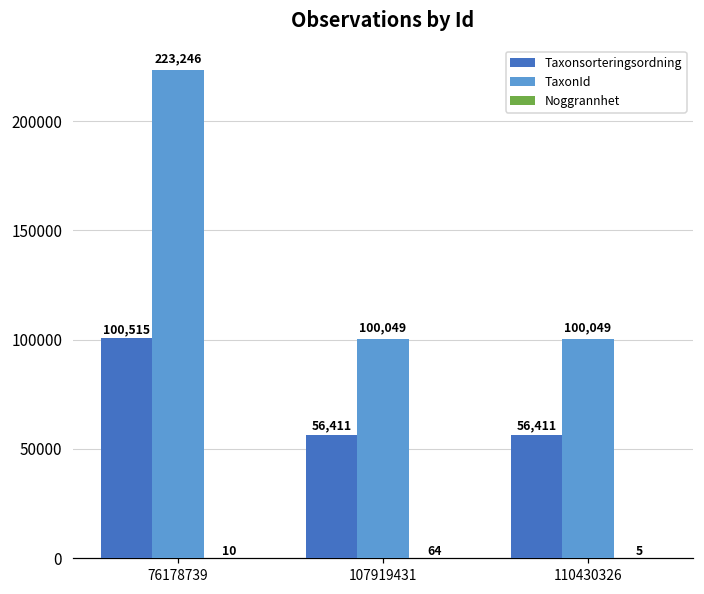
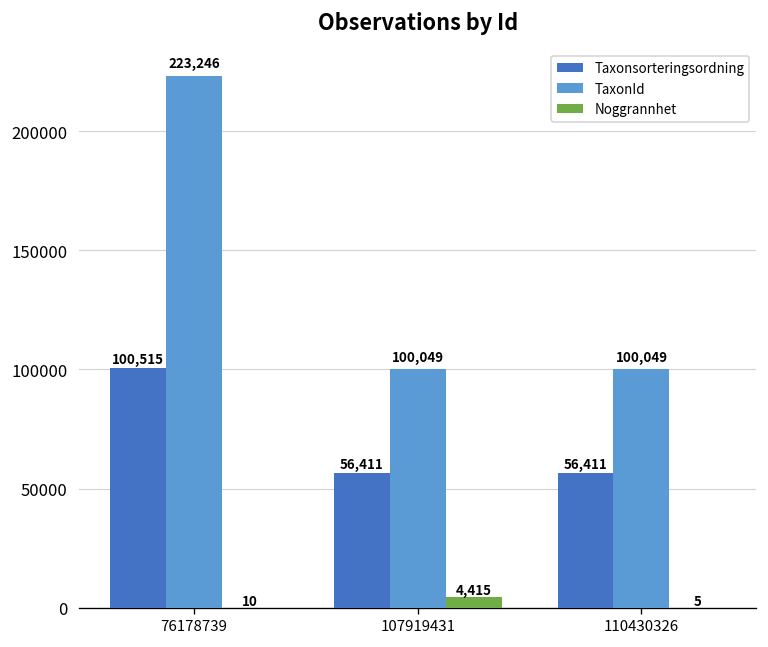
Noggrannhet, 107919431: 64 -> 4,415
